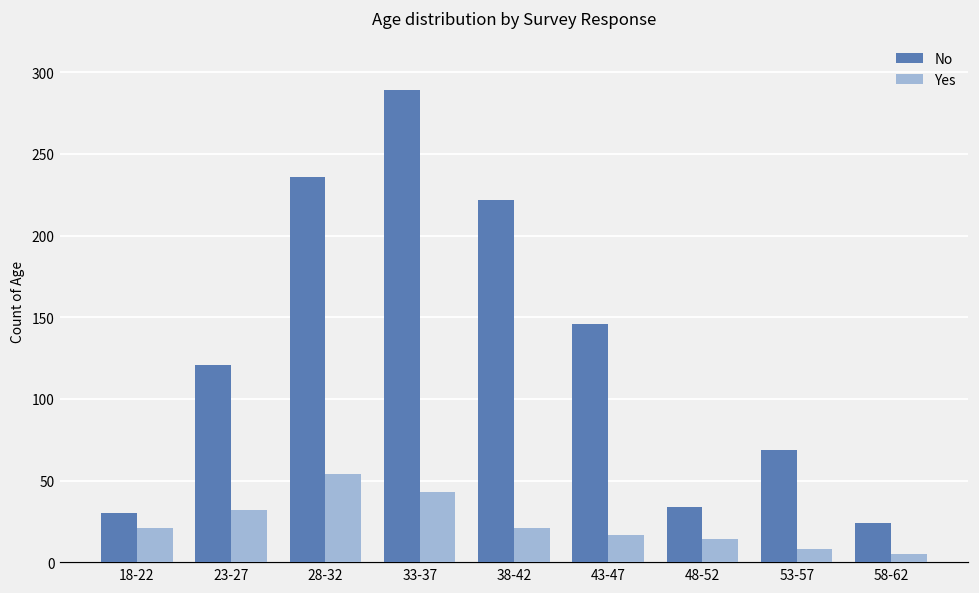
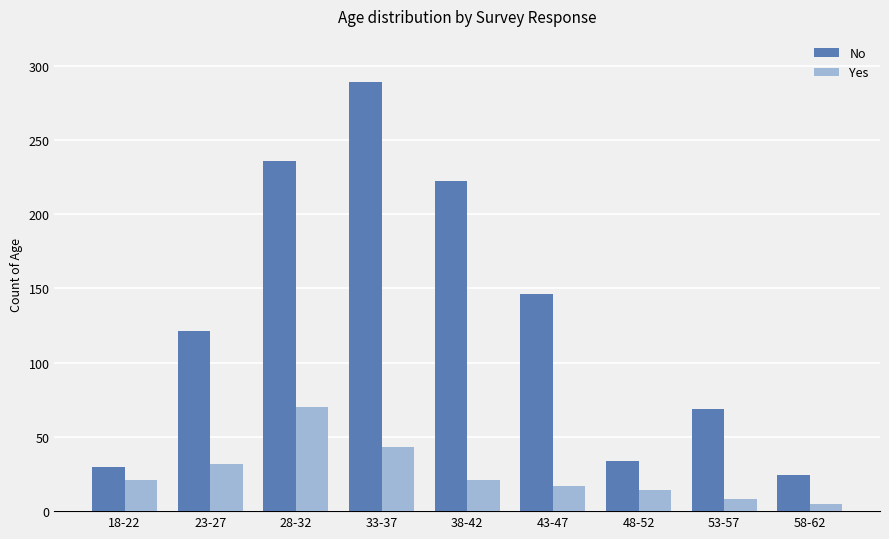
Yes, 28-32: 54 -> 70
